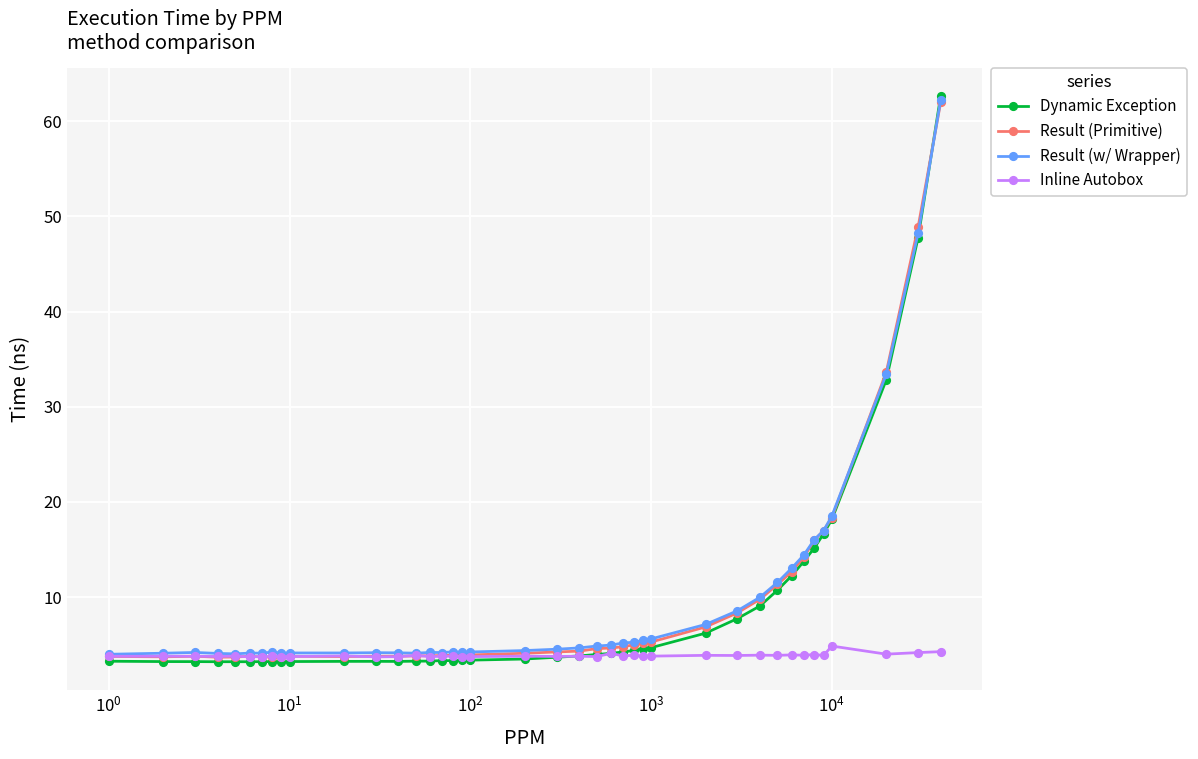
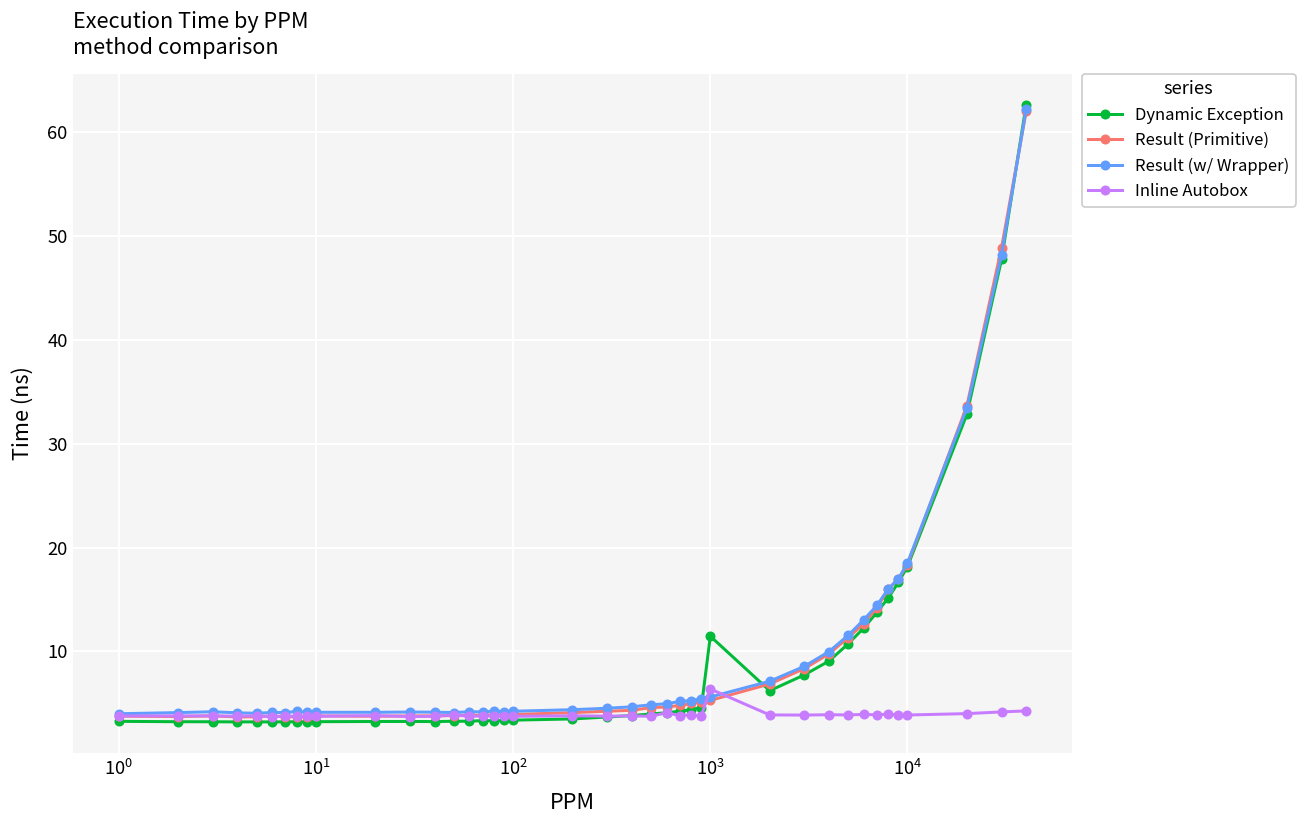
Dynamic Exception, 10^3: 5 -> 11
Inline Autobox, 10^3: 4 -> 6
Inline Autobox, 10^4: 5 -> 4
